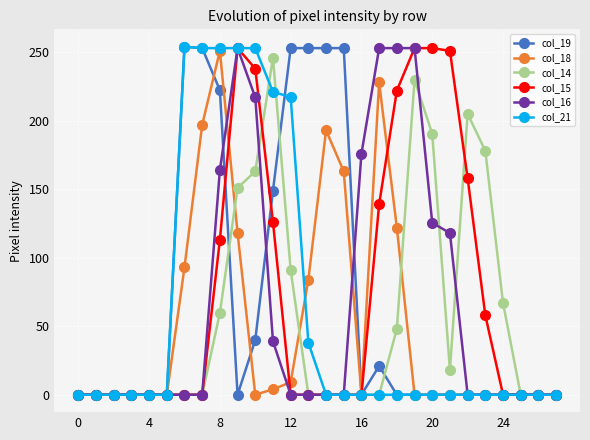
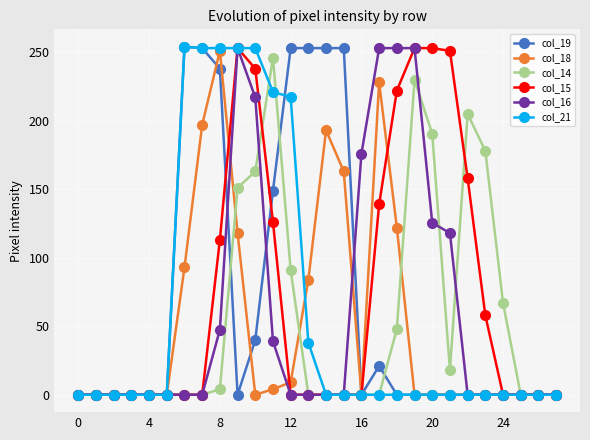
col_19, 8: 222 -> 238
col_14, 8: 60 -> 4
col_16, 8: 164 -> 48
